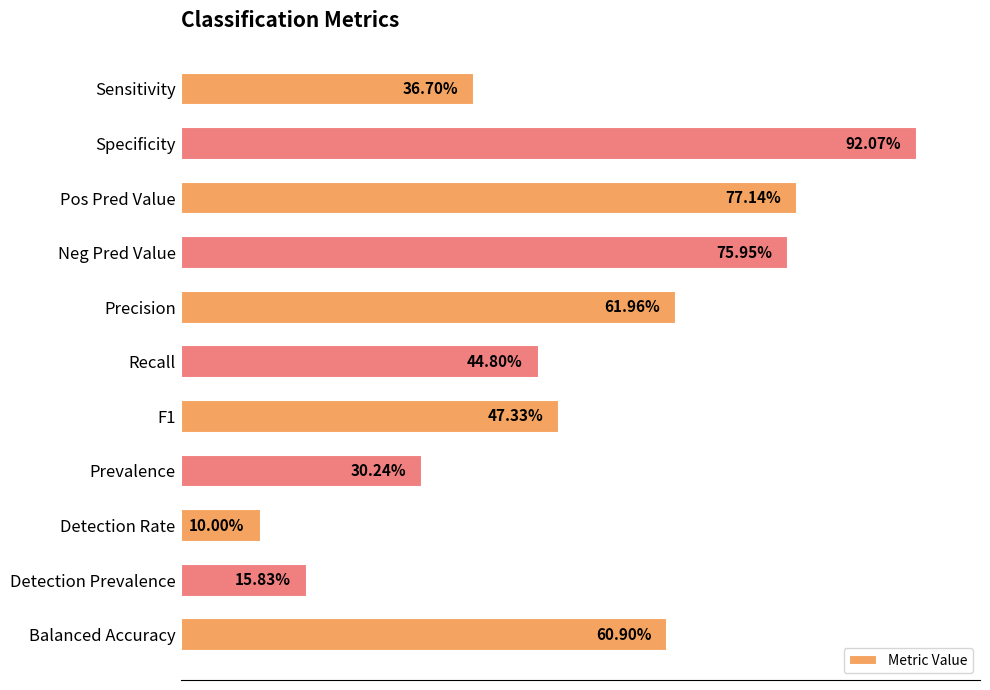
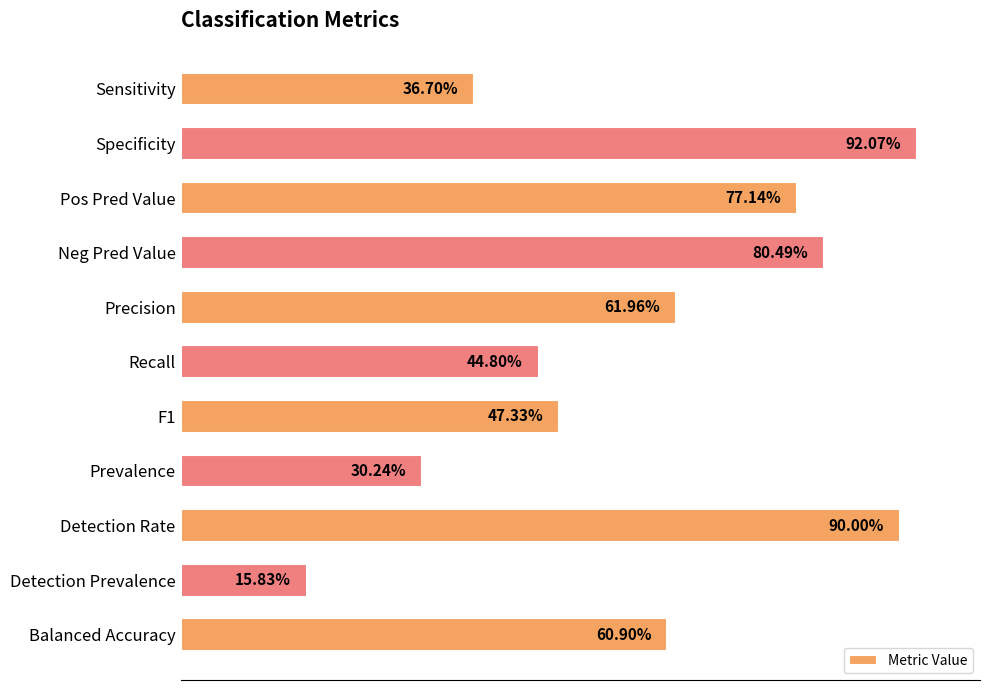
Metric Value, Neg Pred Value: 75.95% -> 80.49%
Metric Value, Detection Rate: 10.00% -> 90.00%
